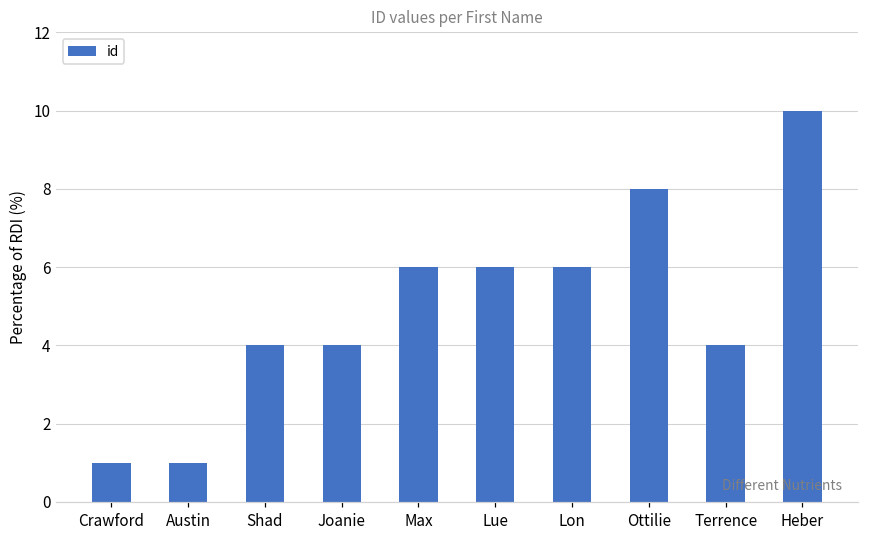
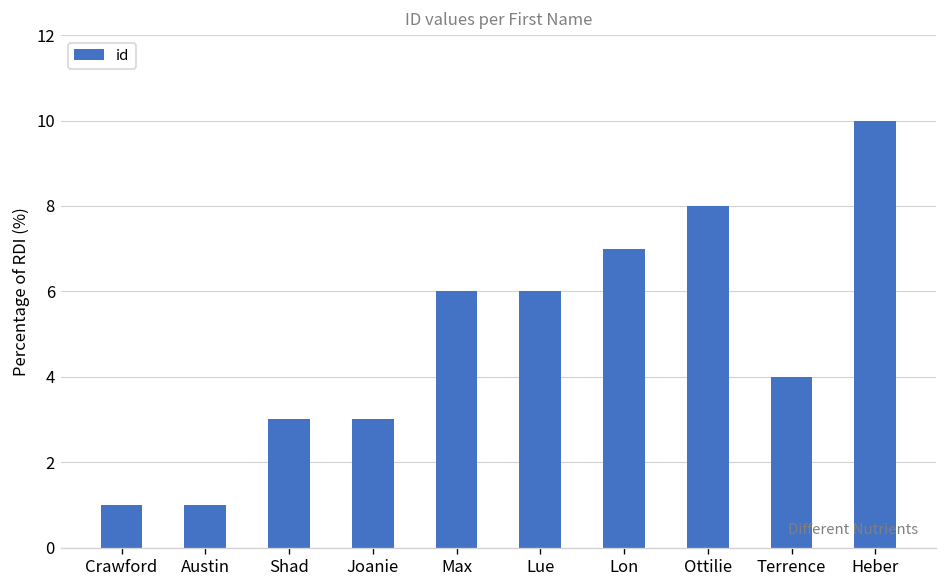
Shad: 4 -> 3
Joanie: 4 -> 3
Lon: 6 -> 7
